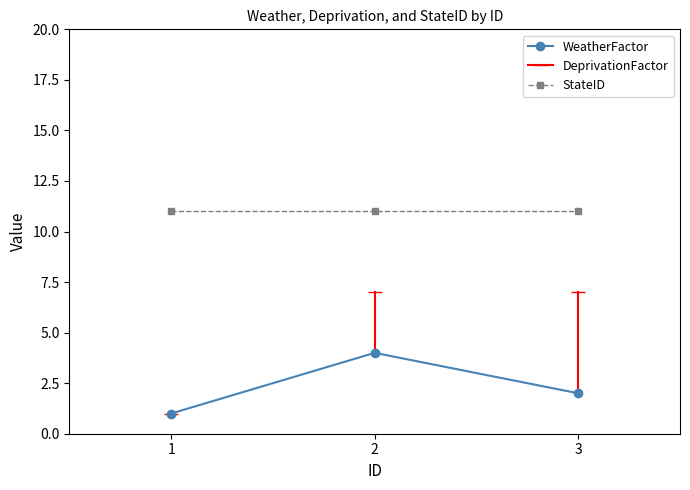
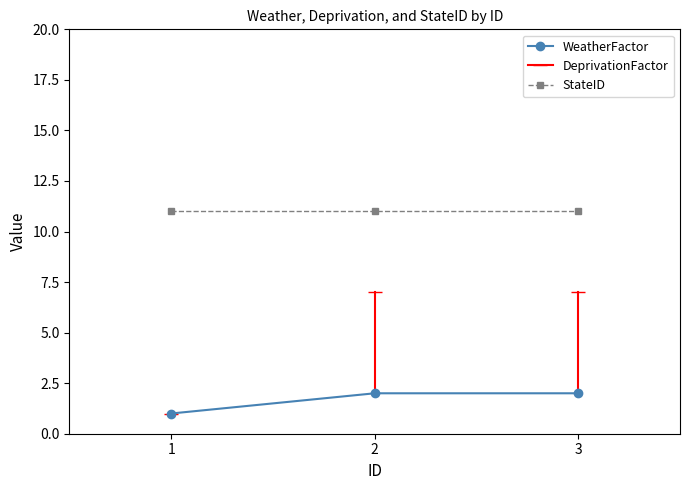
WeatherFactor, 2: 4 -> 2
